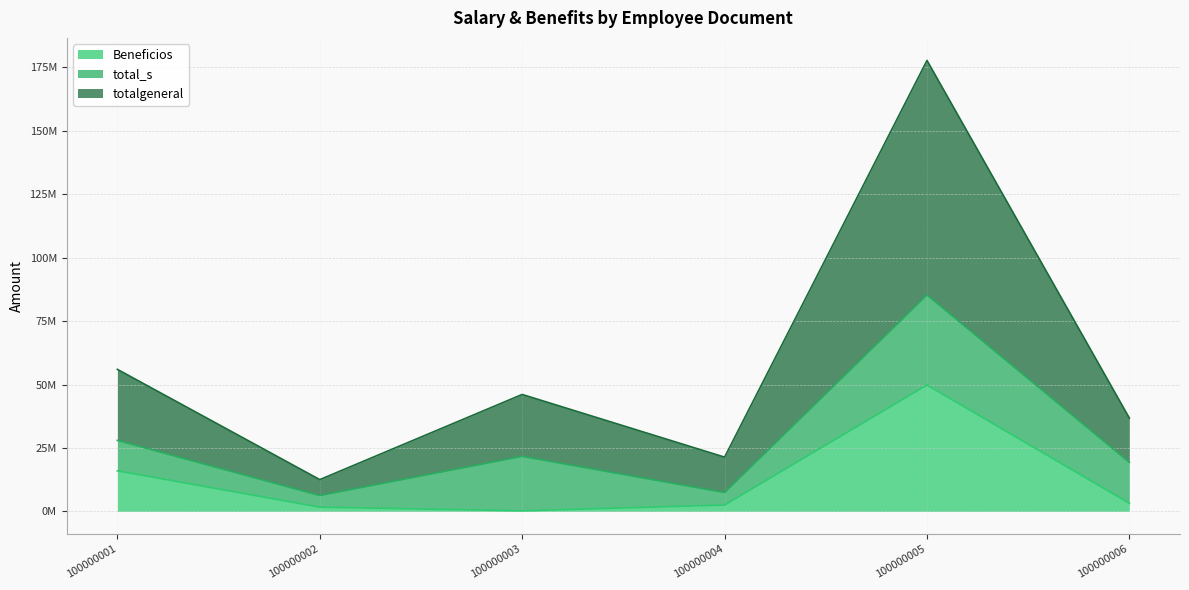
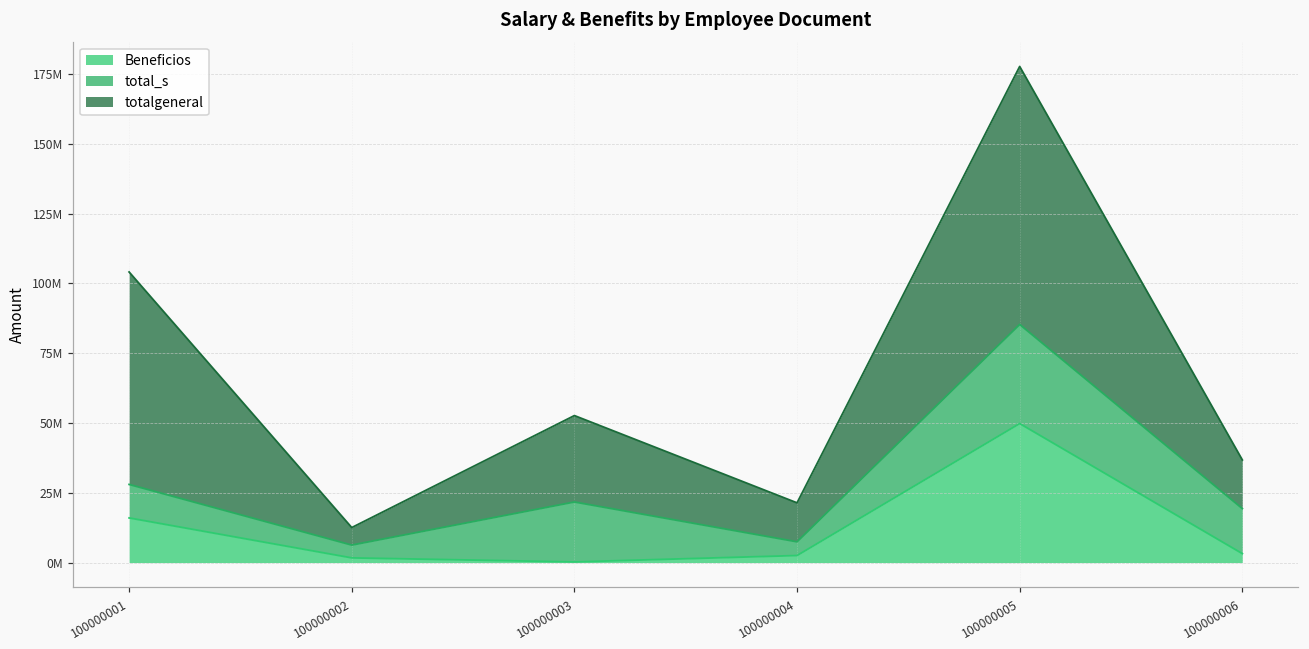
totalgeneral, 100000001: 28000000 -> 76000000
totalgeneral, 100000003: 24000000 -> 31000000
